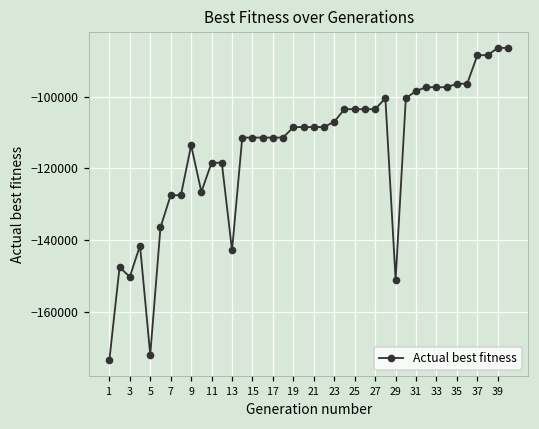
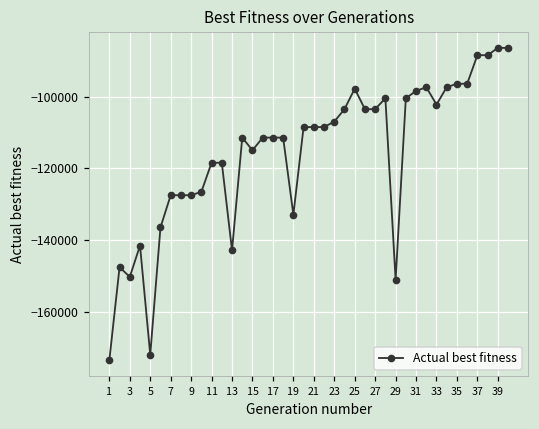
9: -114000 -> -127000
15: -111000 -> -115000
19: -108000 -> -133000
25: -104000 -> -98000
33: -97000 -> -102000
